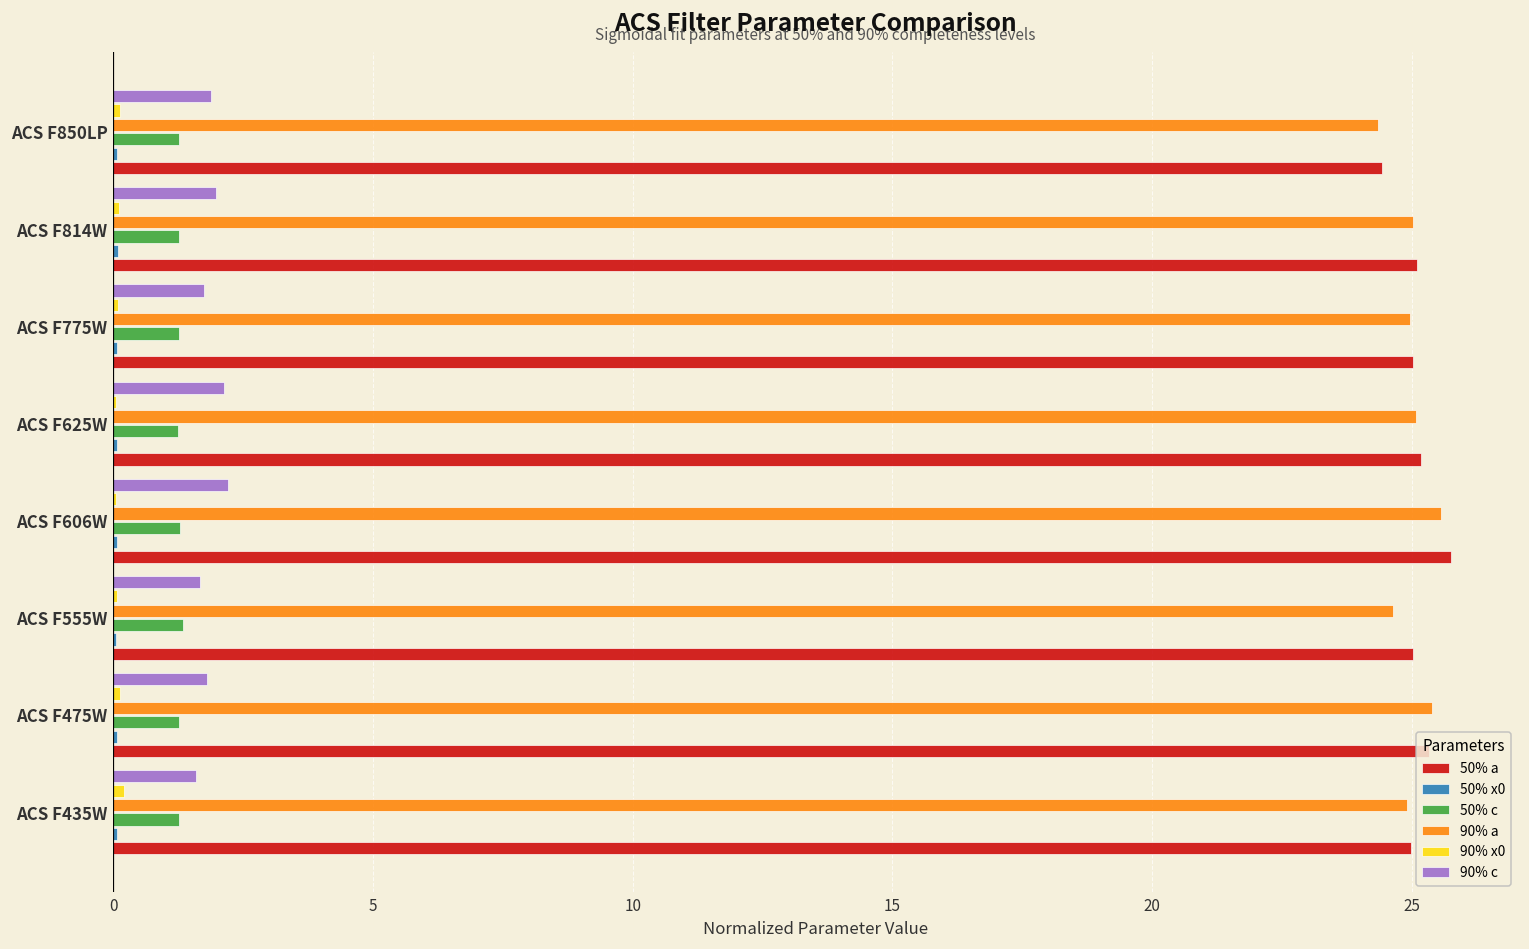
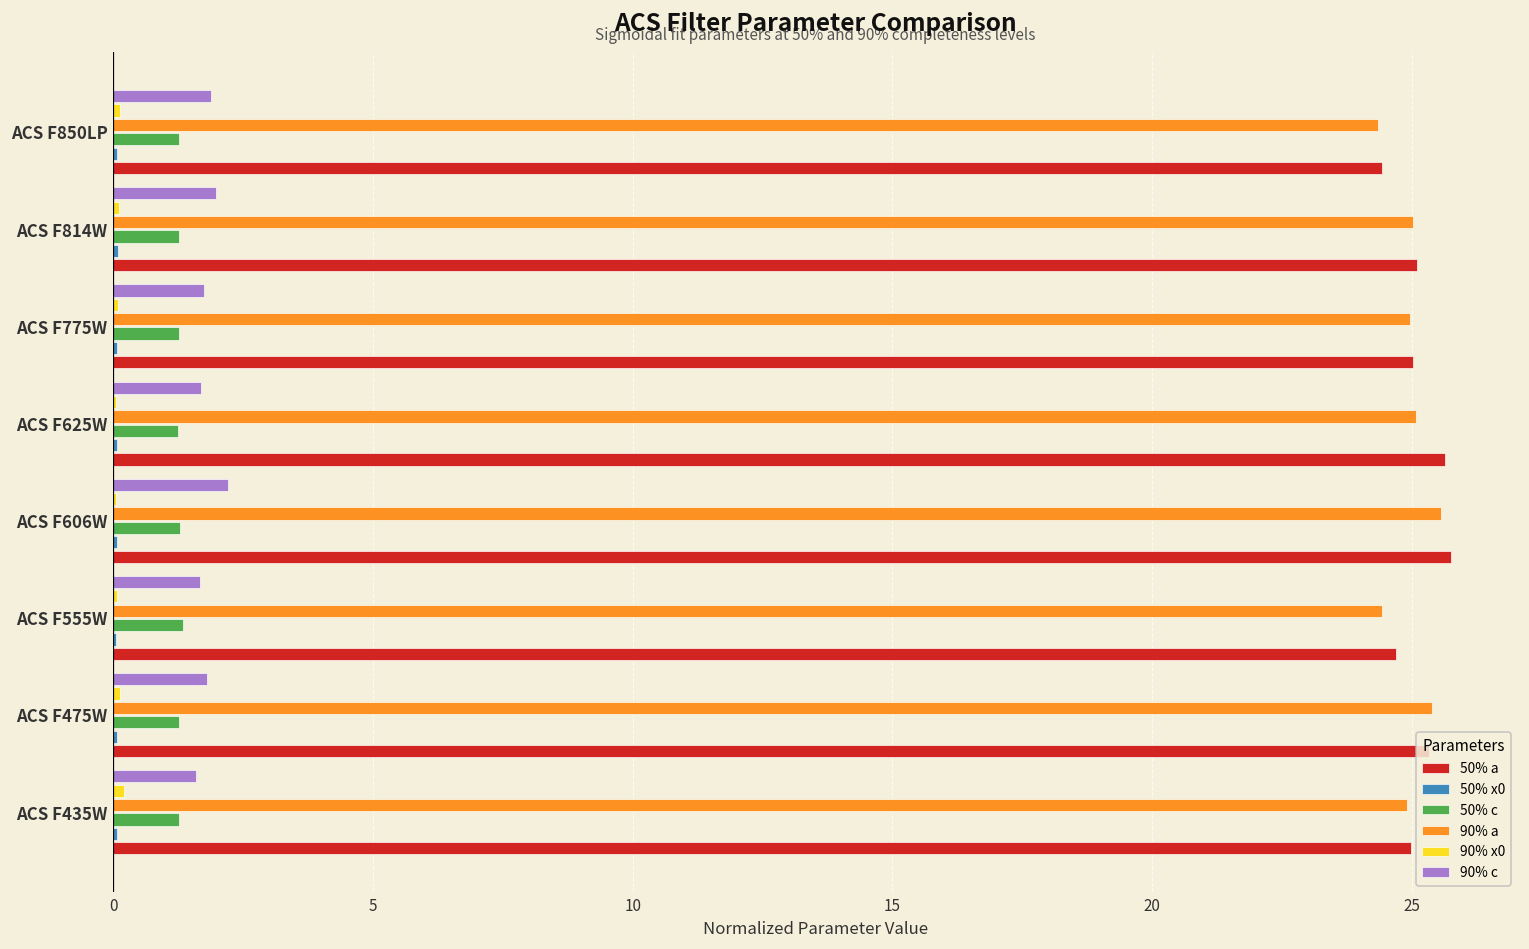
90% c, ACS F625W: 2.1 -> 1.7
50% a, ACS F625W: 25.2 -> 25.6
90% a, ACS F555W: 24.6 -> 24.4
50% a, ACS F555W: 25.0 -> 24.7
